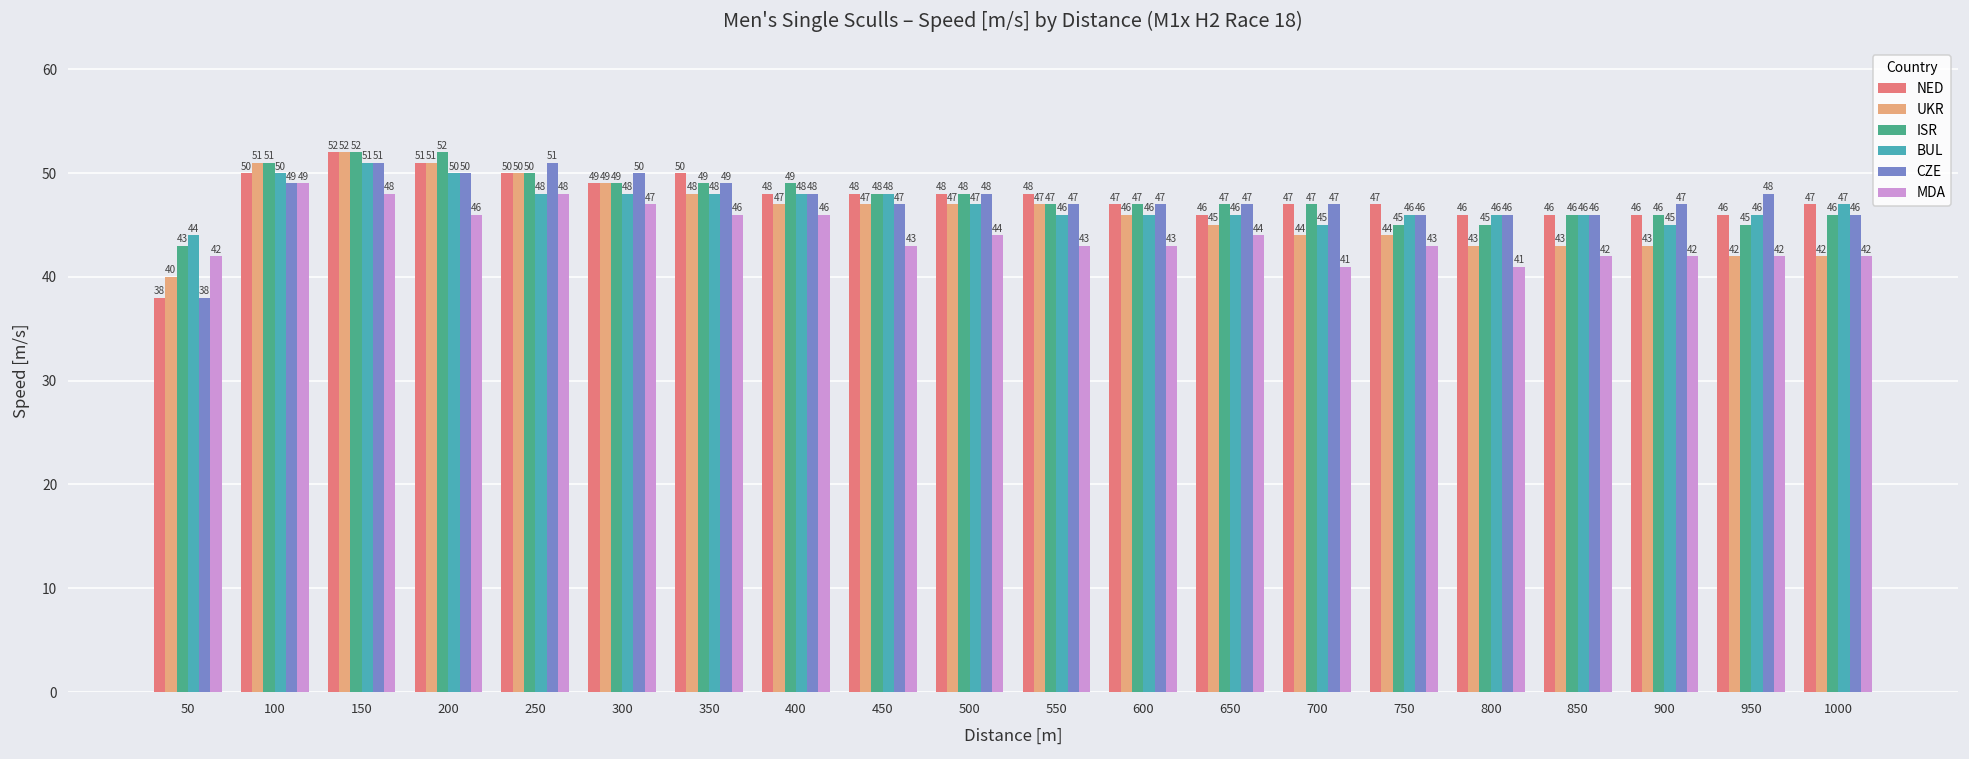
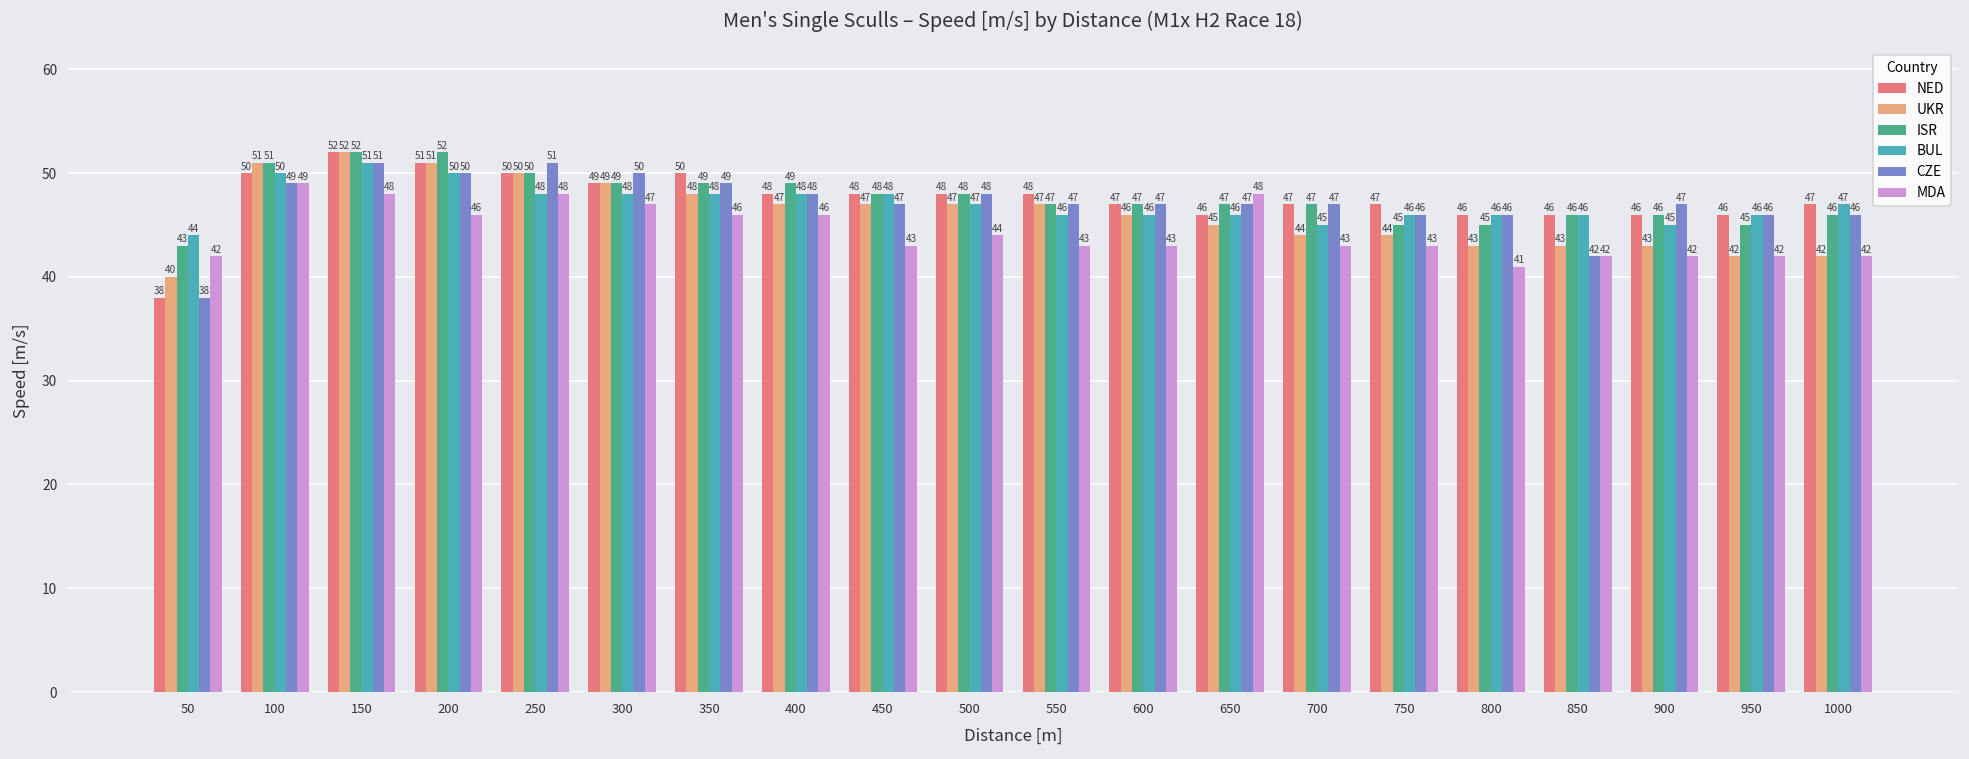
MDA, 650: 44 -> 48
MDA, 700: 41 -> 43
CZE, 850: 46 -> 42
CZE, 950: 48 -> 46
